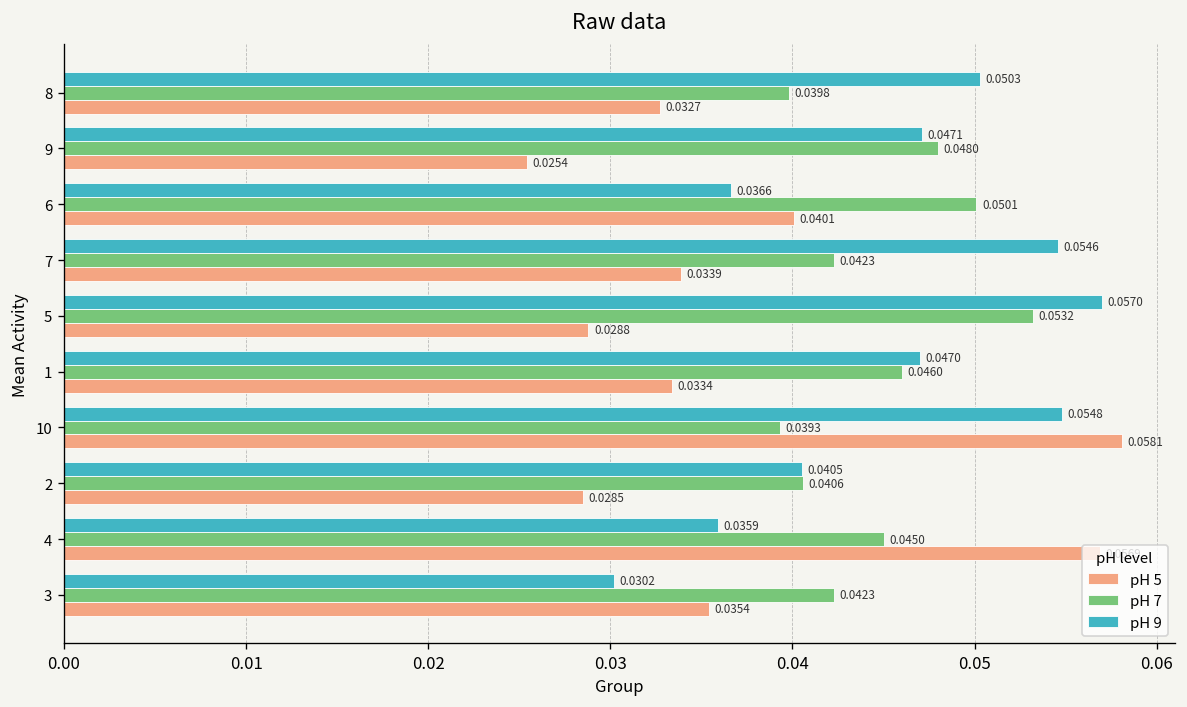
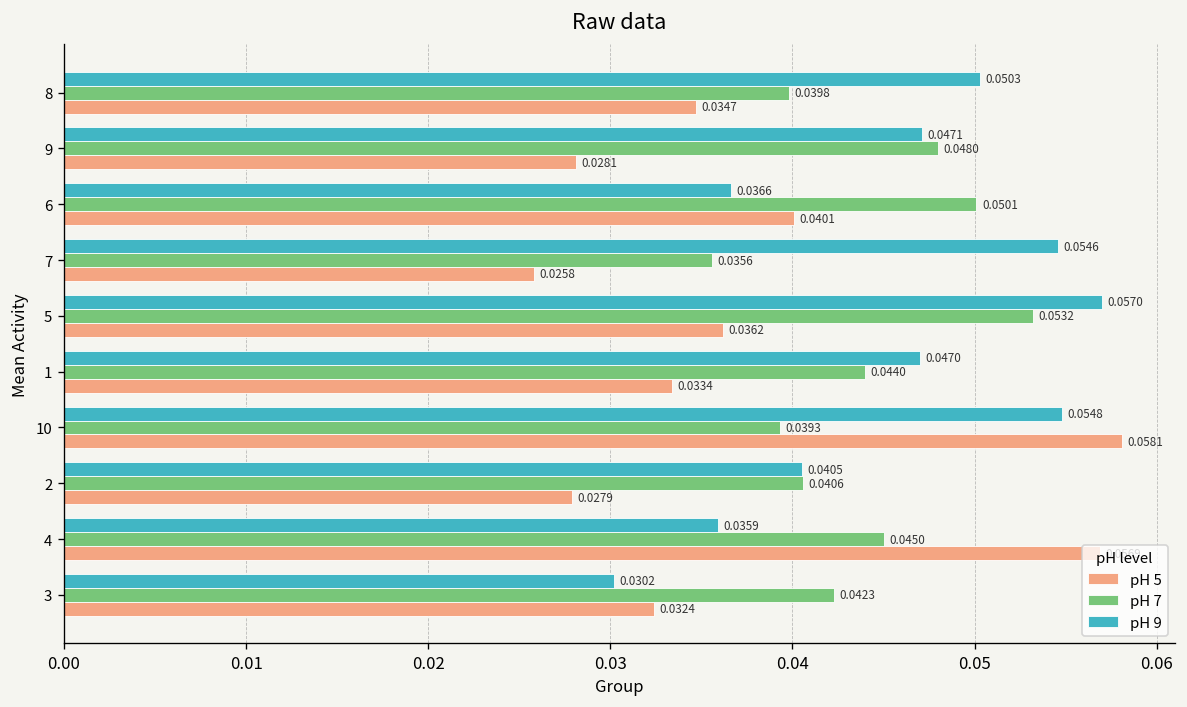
pH 5, 8: 0.0327 -> 0.0347
pH 5, 9: 0.0254 -> 0.0281
pH 7, 7: 0.0423 -> 0.0356
pH 5, 7: 0.0339 -> 0.0258
pH 5, 5: 0.0288 -> 0.0362
pH 7, 1: 0.0460 -> 0.0440
pH 5, 2: 0.0285 -> 0.0279
pH 5, 3: 0.0354 -> 0.0324
